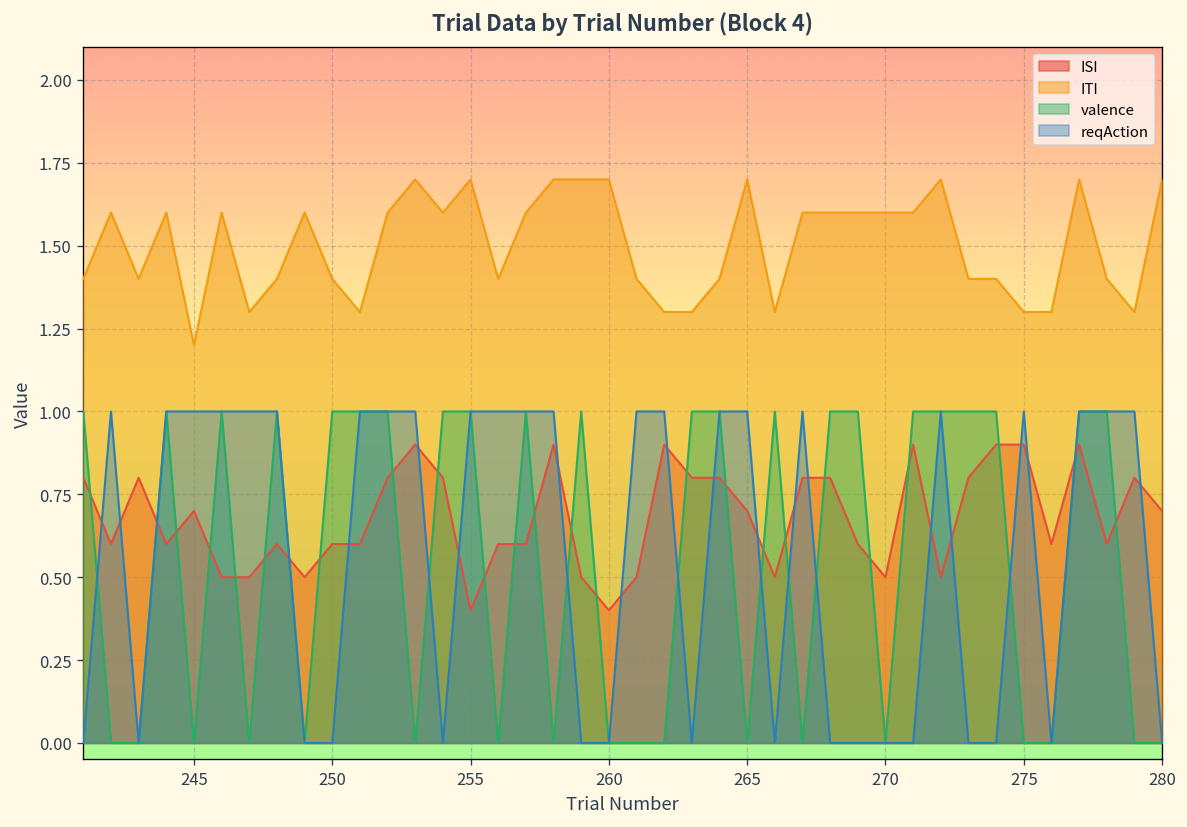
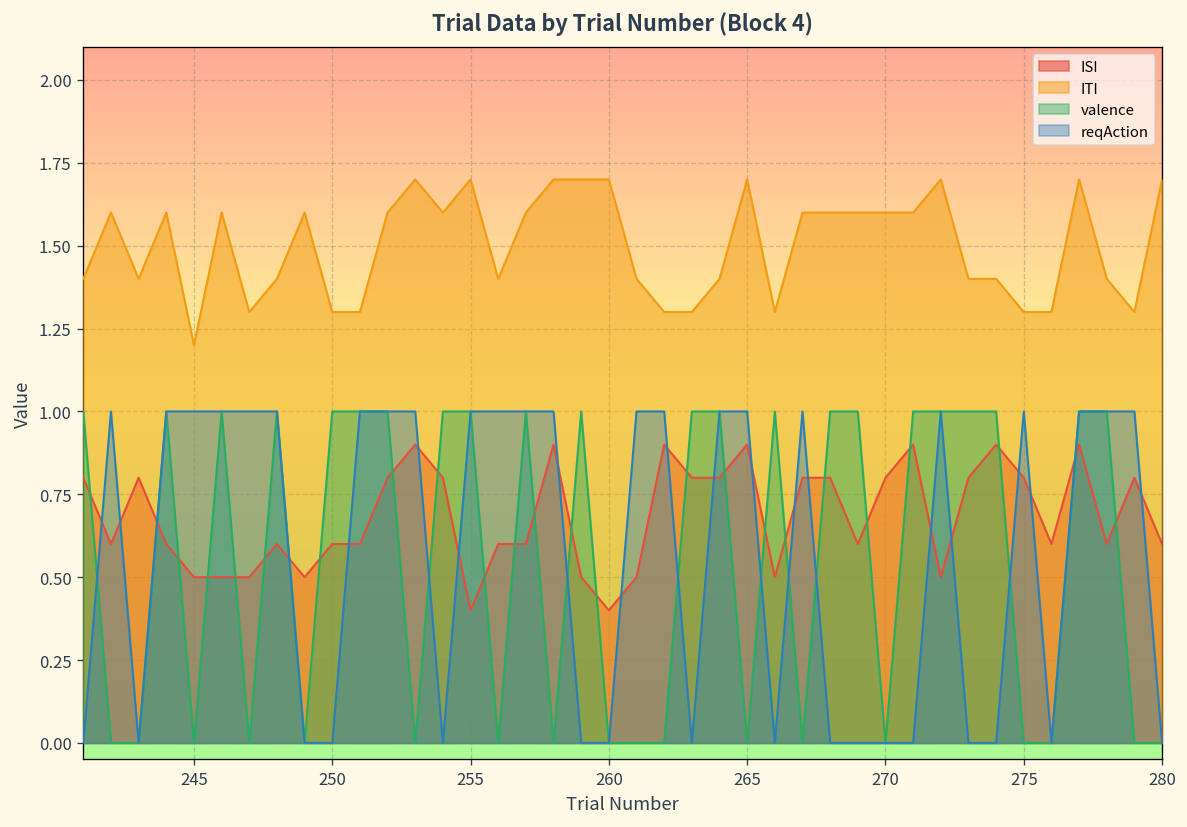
ISI, 245: 0.7 -> 0.5
ITI, 250: 1.4 -> 1.3
ISI, 265: 0.7 -> 0.9
ISI, 270: 0.5 -> 0.8
ISI, 275: 0.9 -> 0.8
ISI, 280: 0.7 -> 0.6
